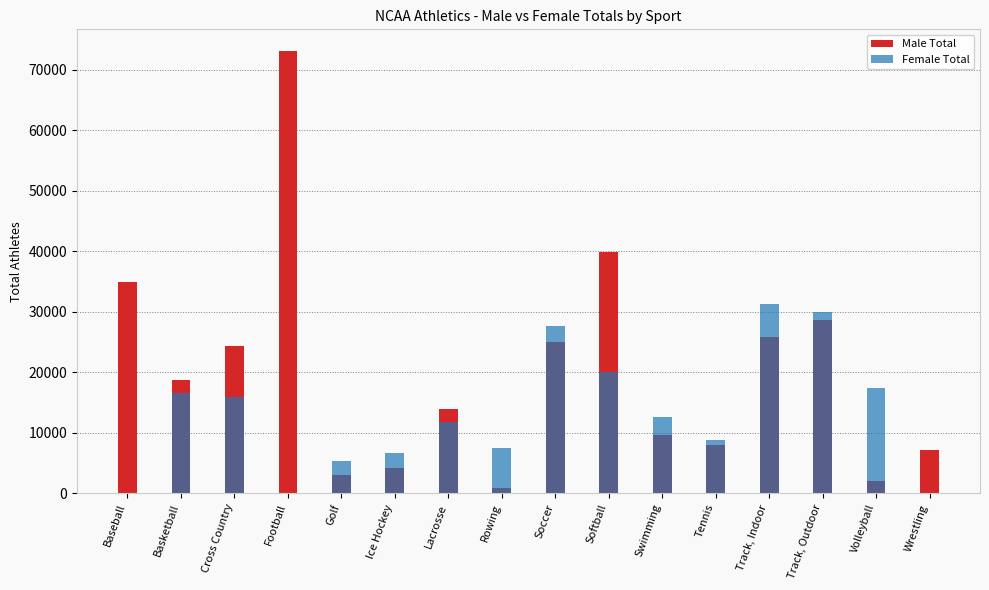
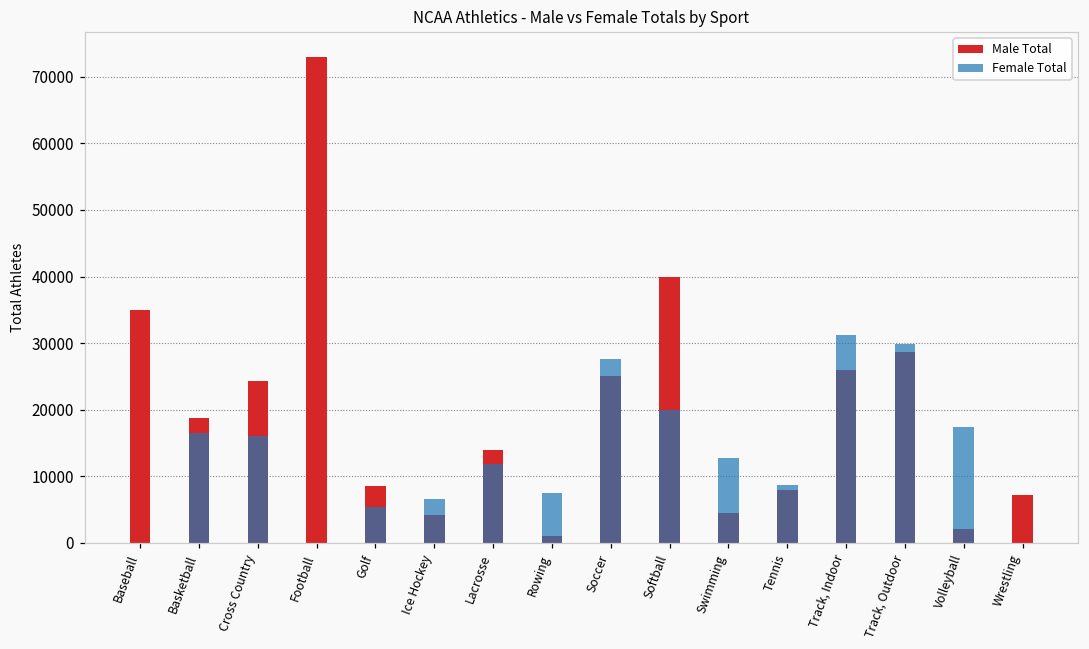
Male Total, Golf: 3000 -> 9000
Male Total, Swimming: 10000 -> 4000
